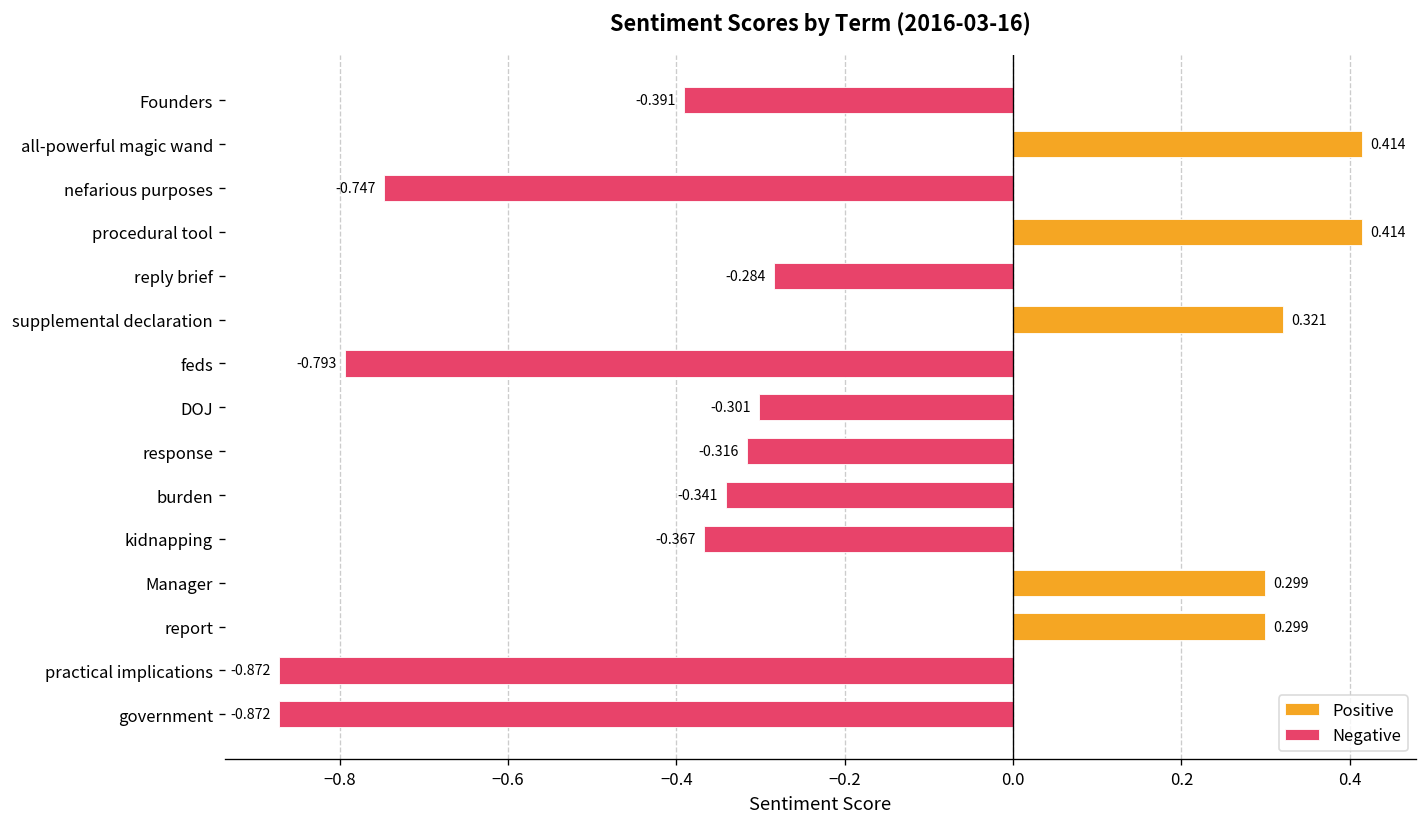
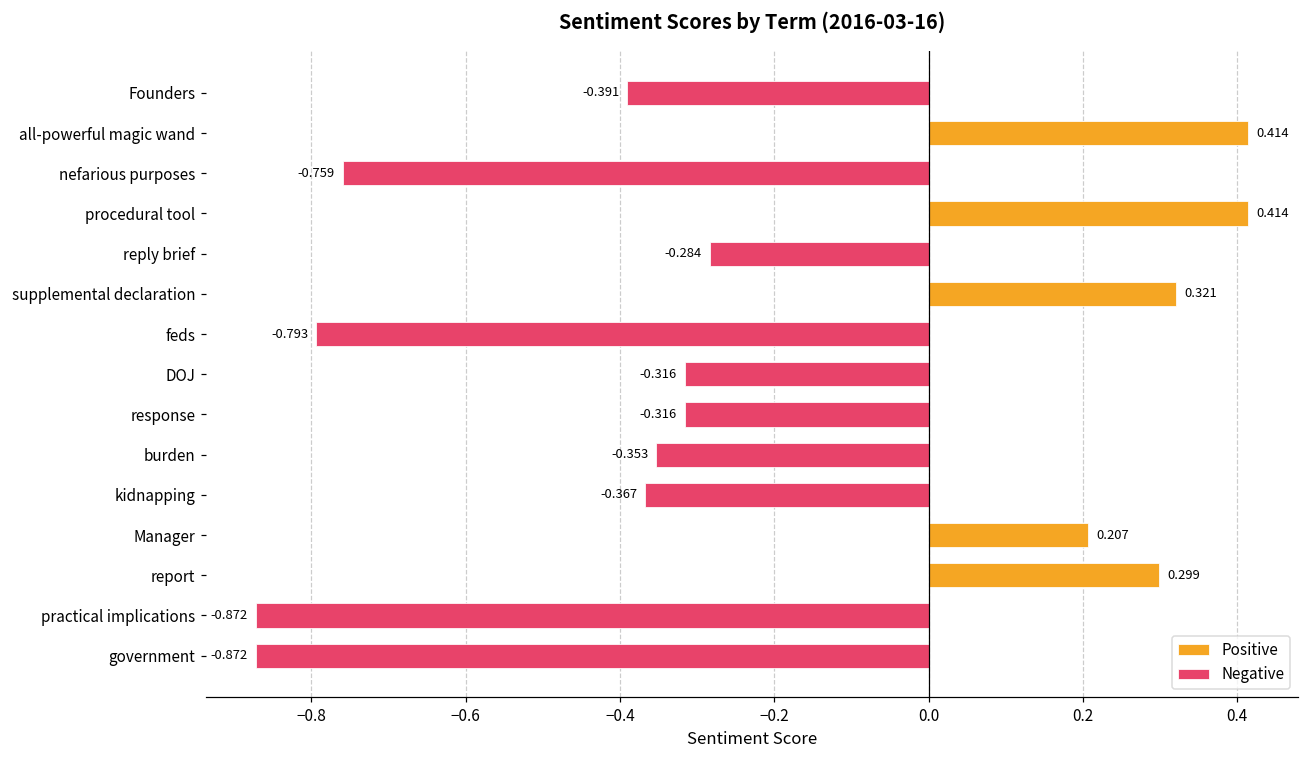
Negative, nefarious purposes: -0.747 -> -0.759
Negative, DOJ: -0.301 -> -0.316
Negative, burden: -0.341 -> -0.353
Positive, Manager: 0.299 -> 0.207
